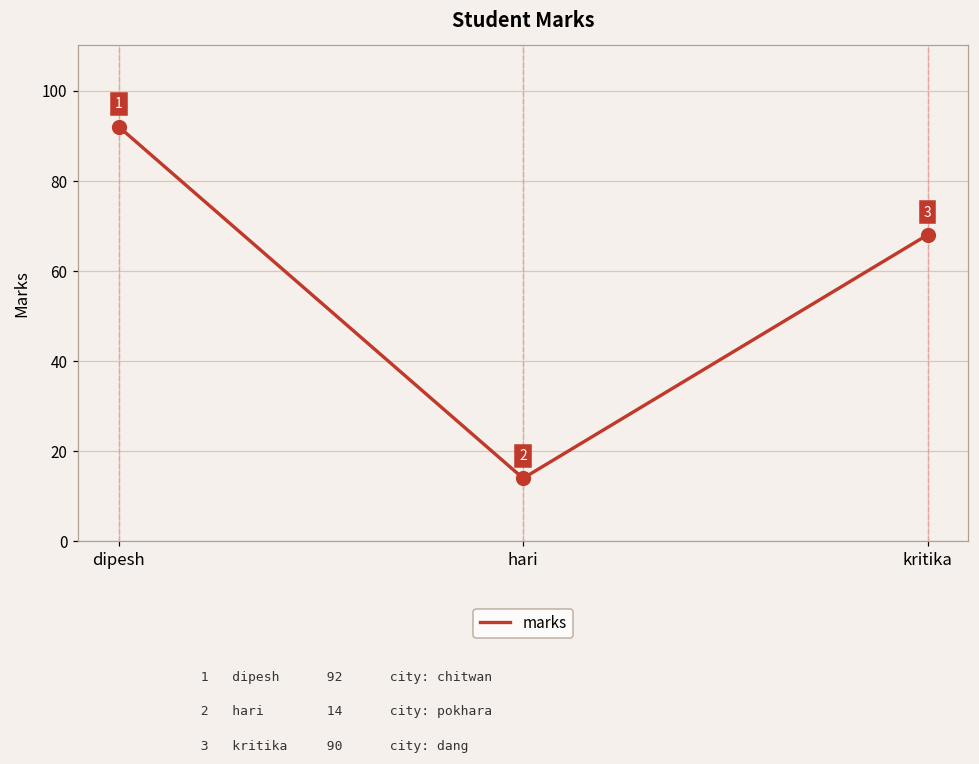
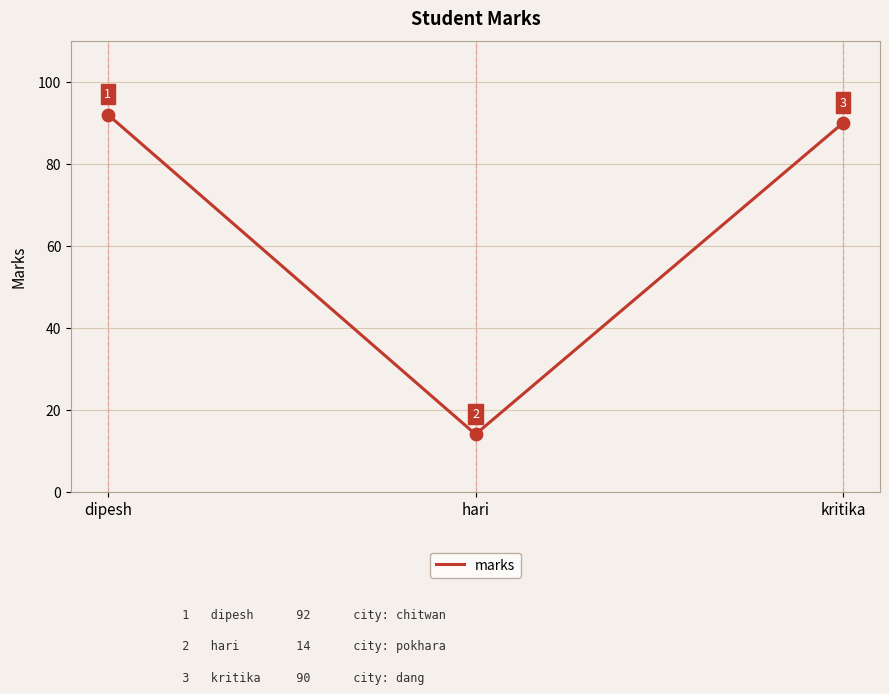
kritika: 68 -> 90
